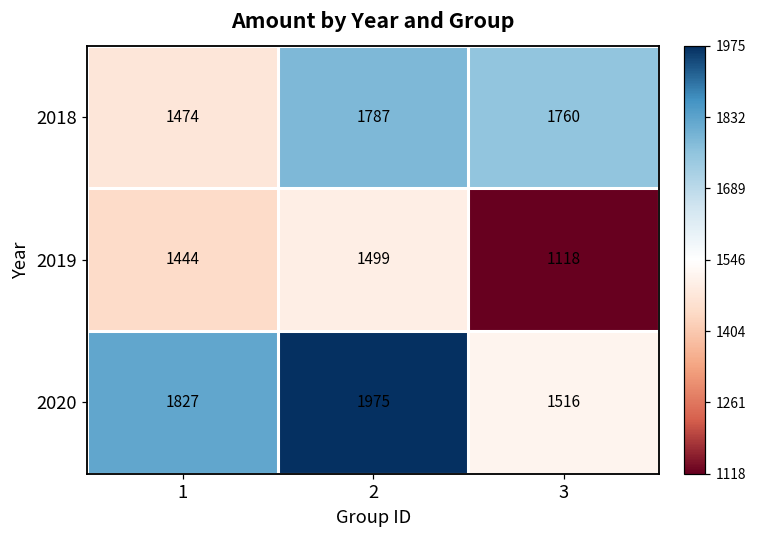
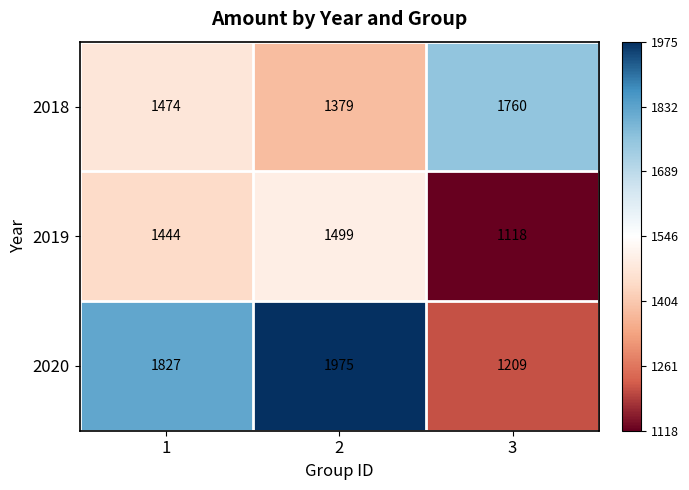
2018, 2: 1787 -> 1379
2020, 3: 1516 -> 1209
